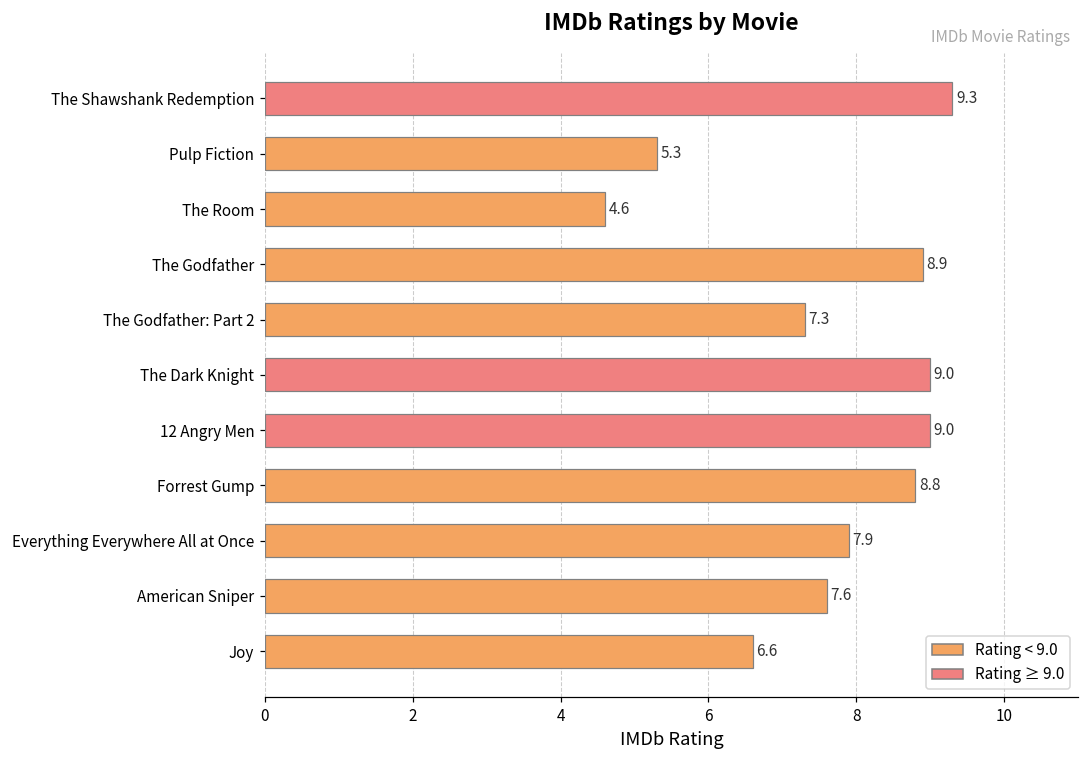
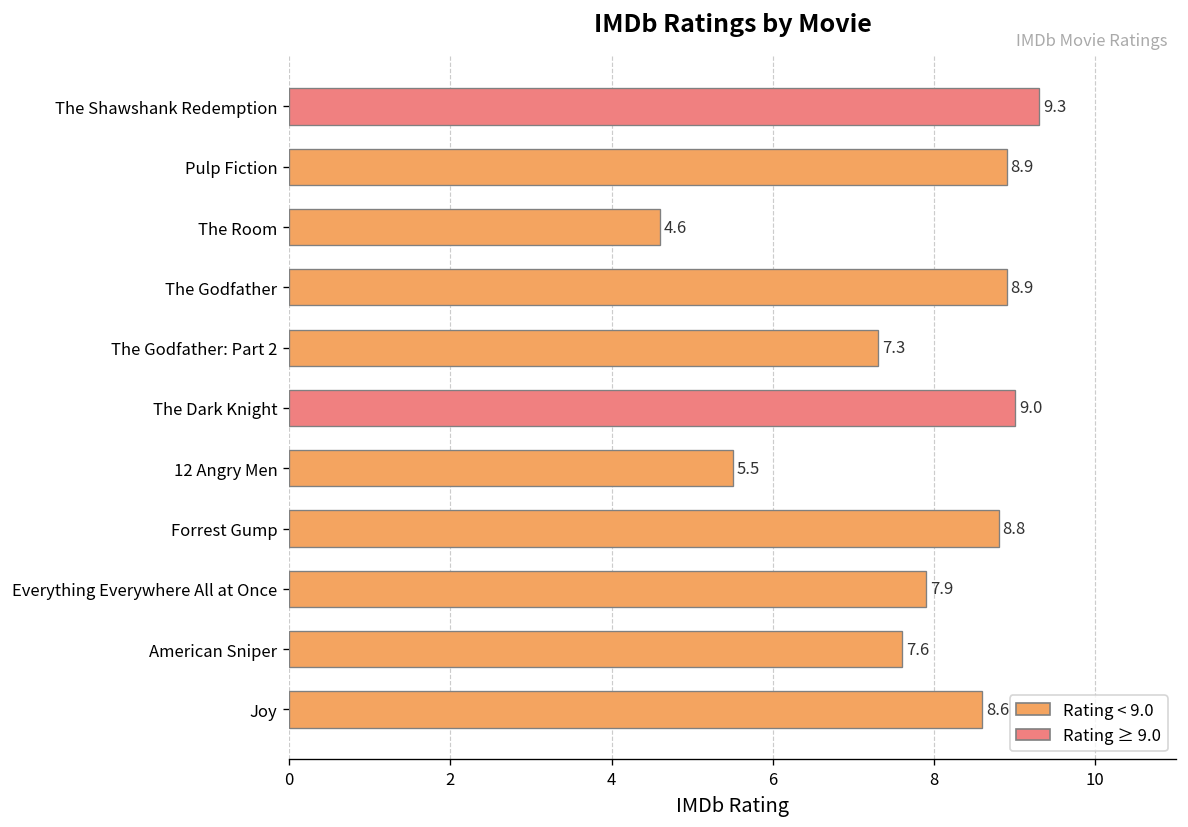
Pulp Fiction: 5.3 -> 8.9
12 Angry Men: 9.0 -> 5.5
Joy: 6.6 -> 8.6
